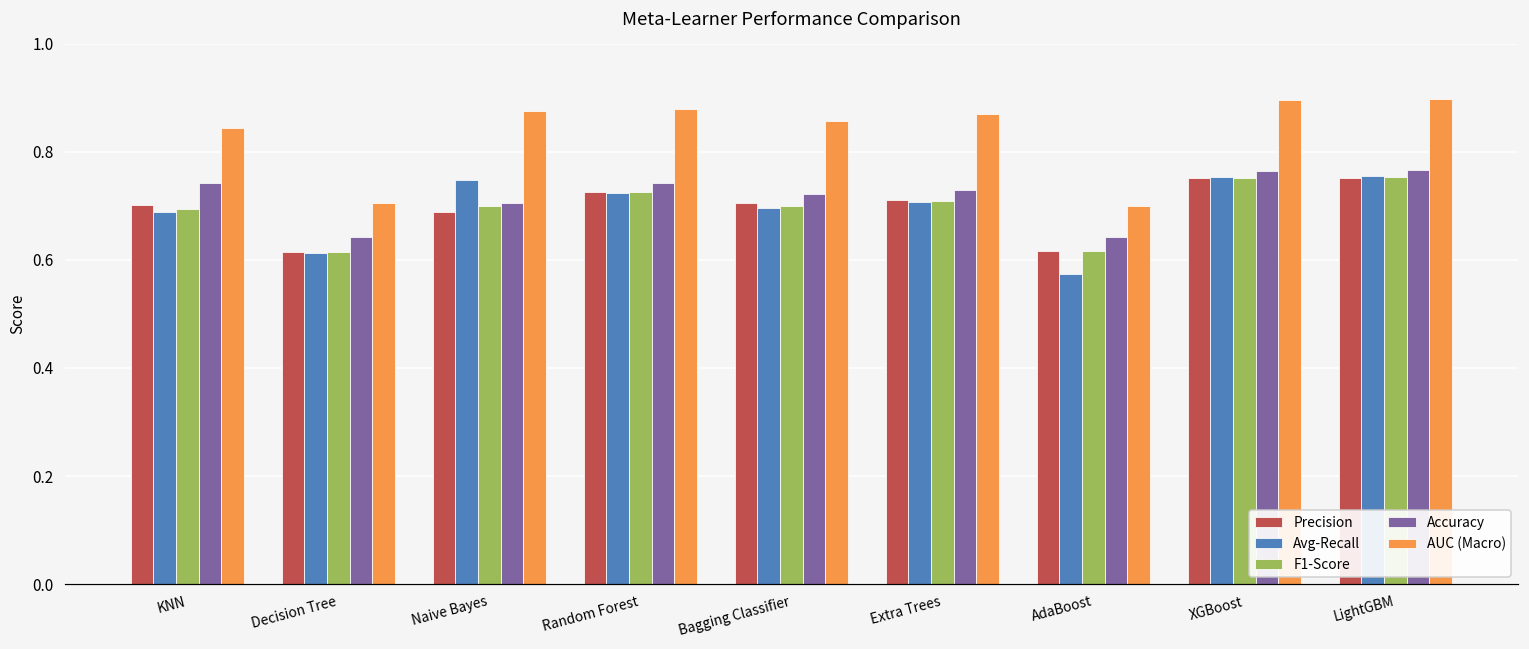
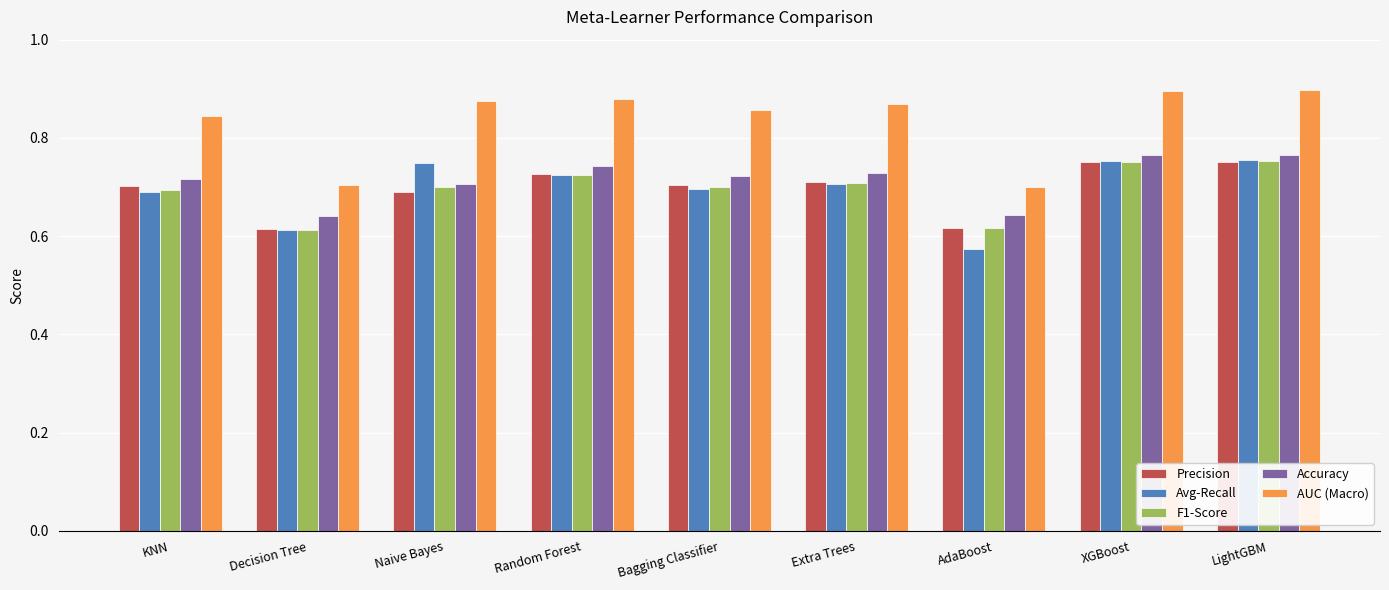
Accuracy, KNN: 0.74 -> 0.72
